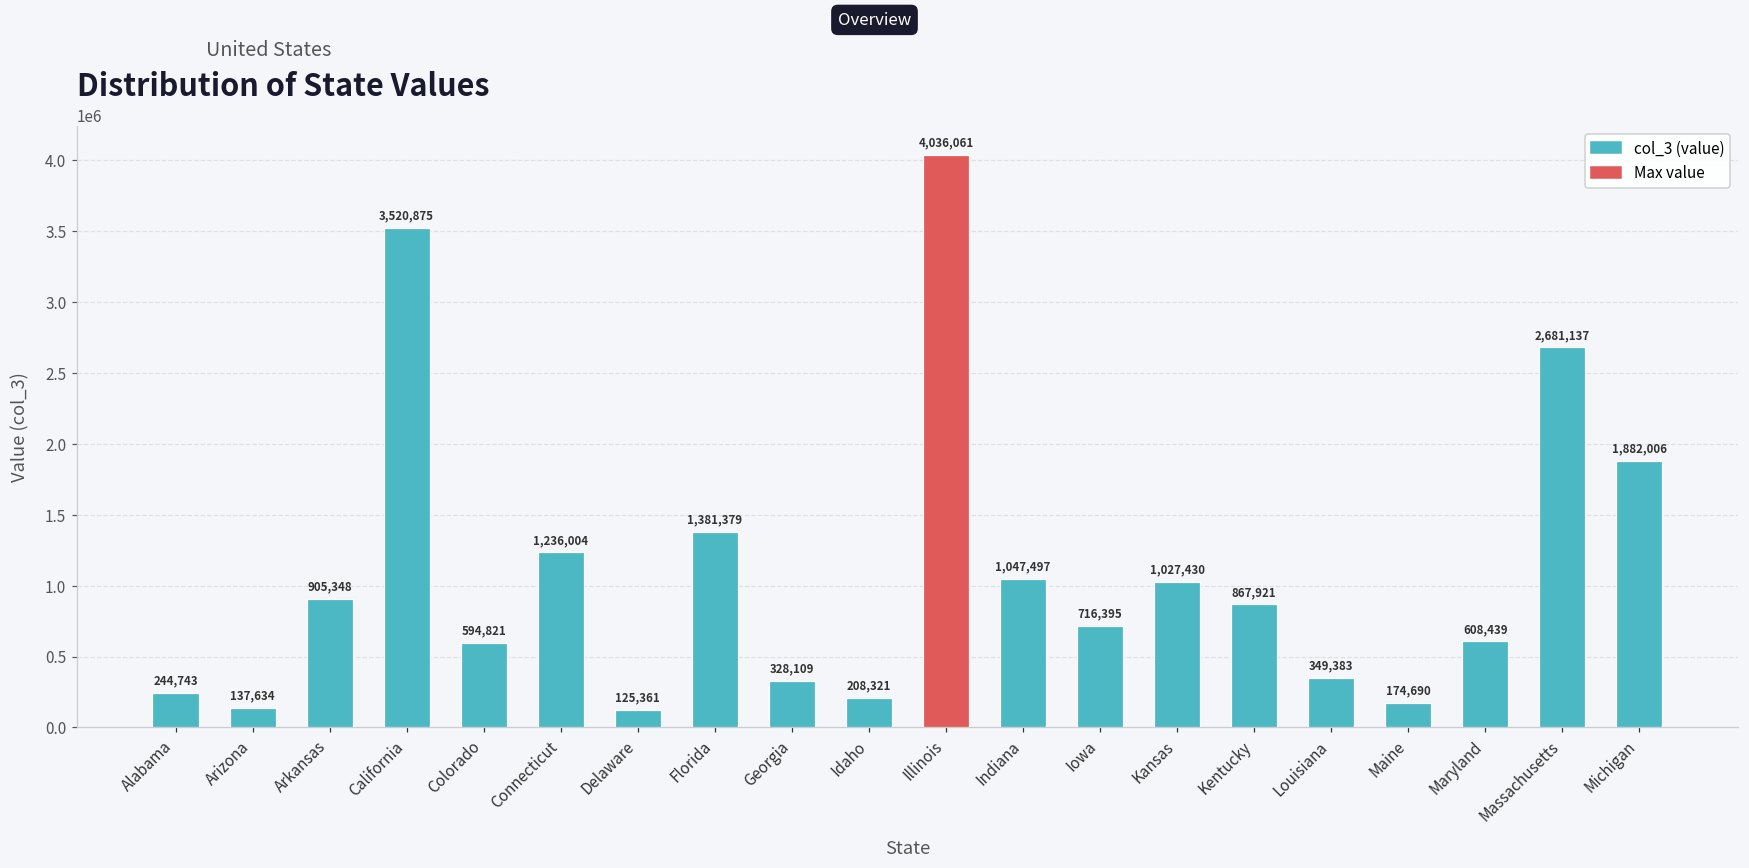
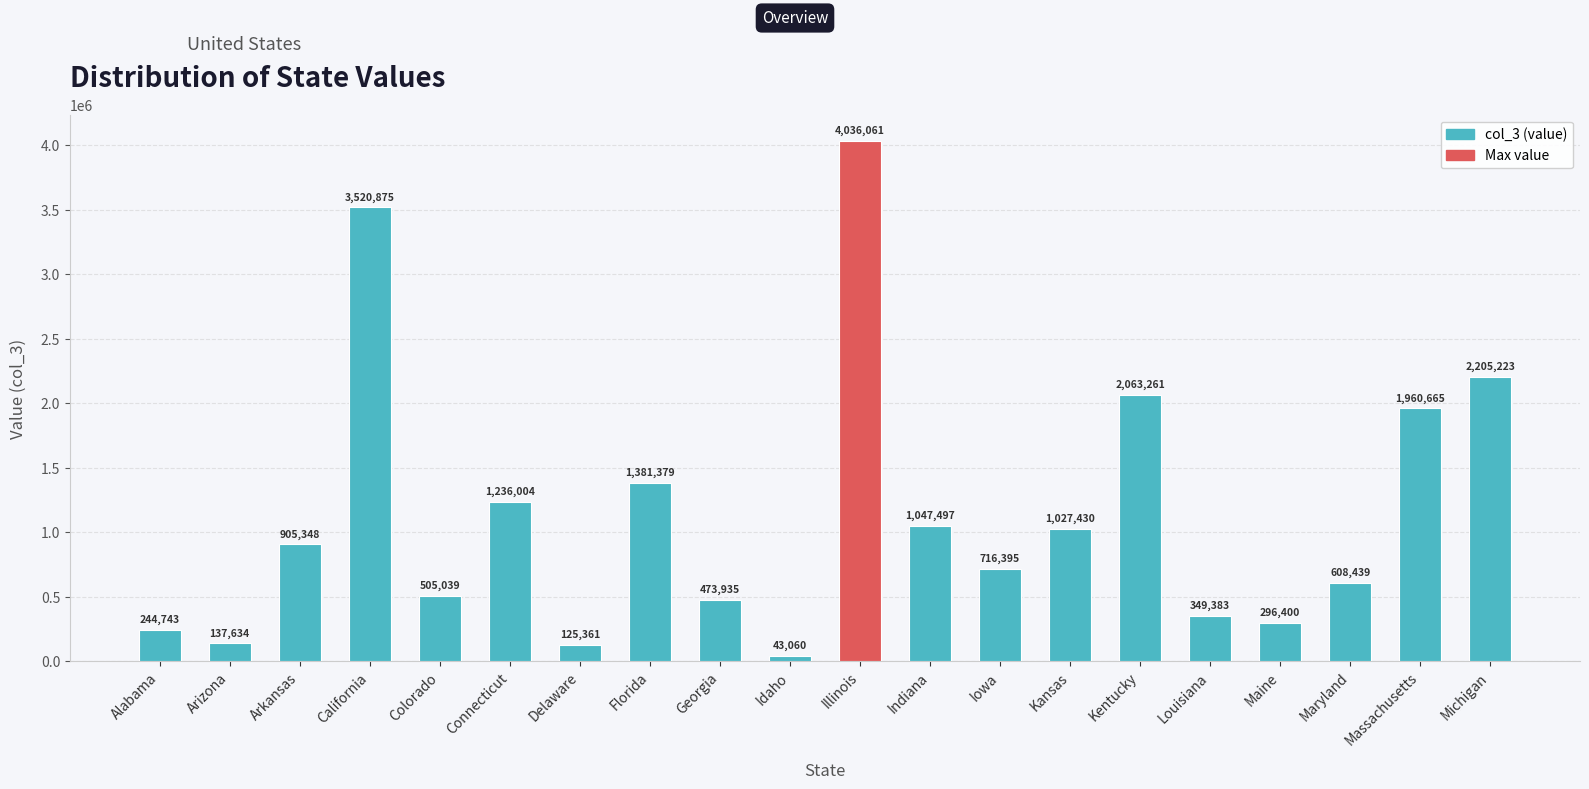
Colorado: 594,821 -> 505,039
Georgia: 328,109 -> 473,935
Idaho: 208,321 -> 43,060
Kentucky: 867,921 -> 2,063,261
Maine: 174,690 -> 296,400
Massachusetts: 2,681,137 -> 1,960,665
Michigan: 1,882,006 -> 2,205,223
